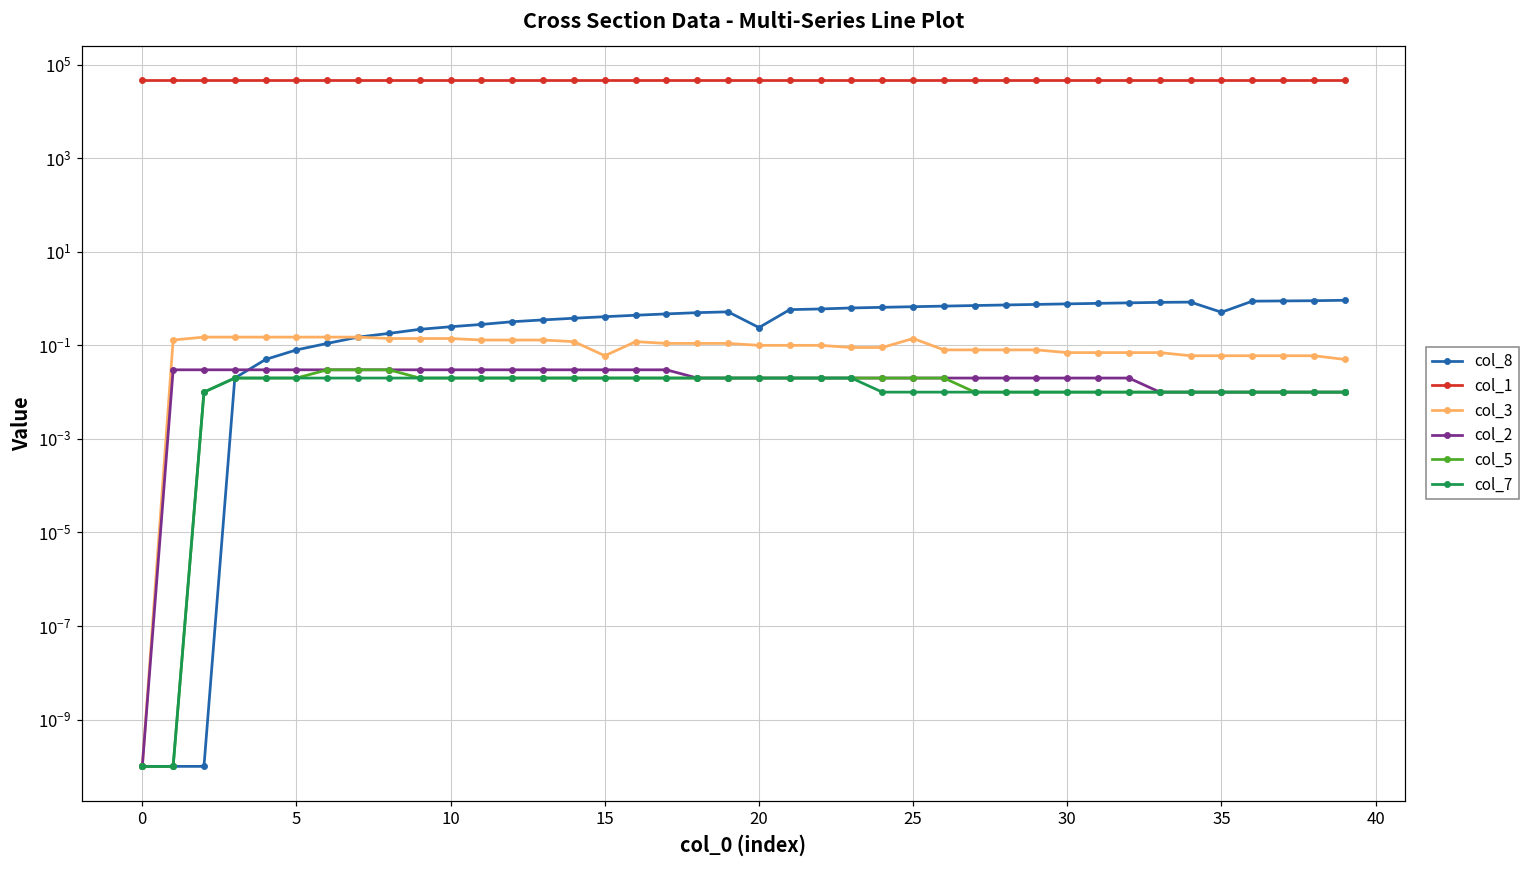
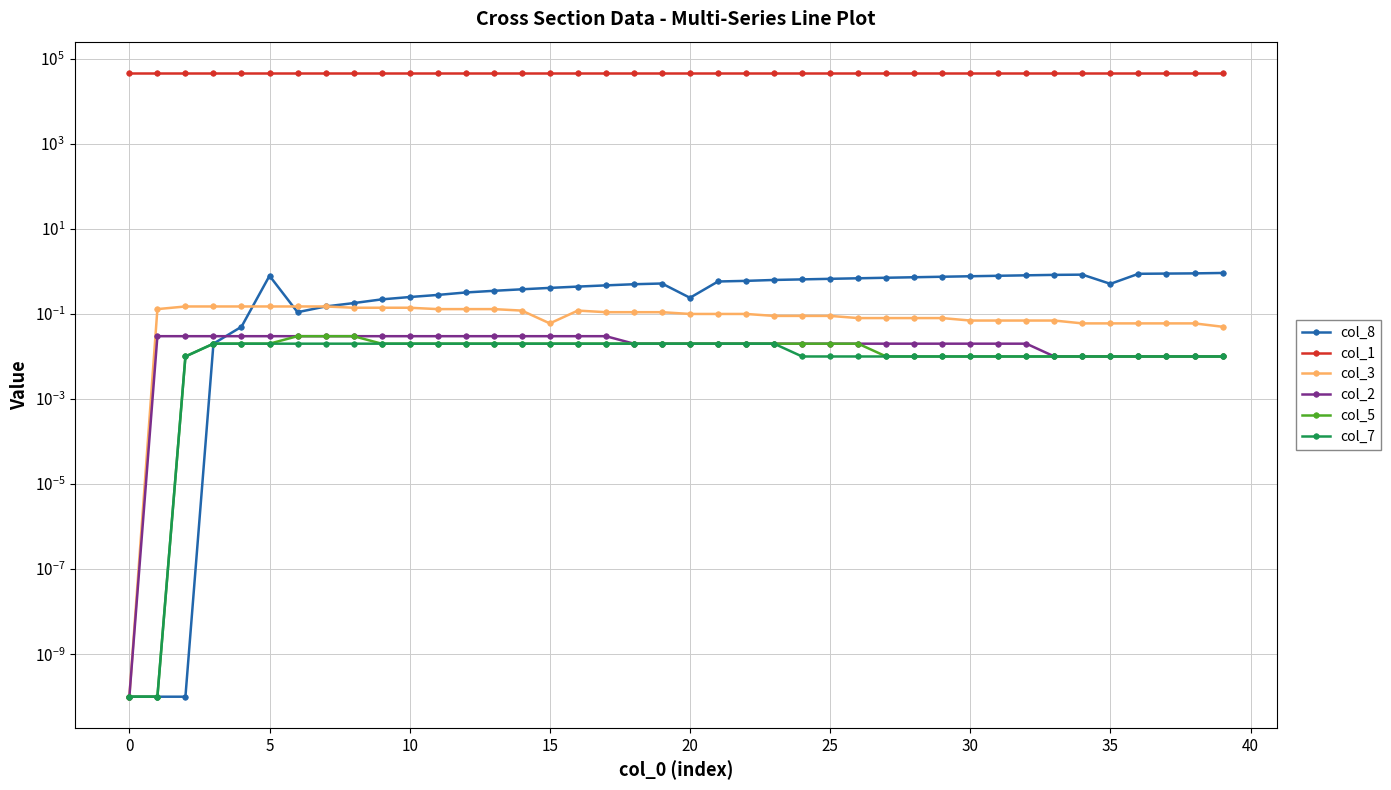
col_8, 5: 0.08 -> 0.8
col_3, 25: 0.14 -> 0.09
